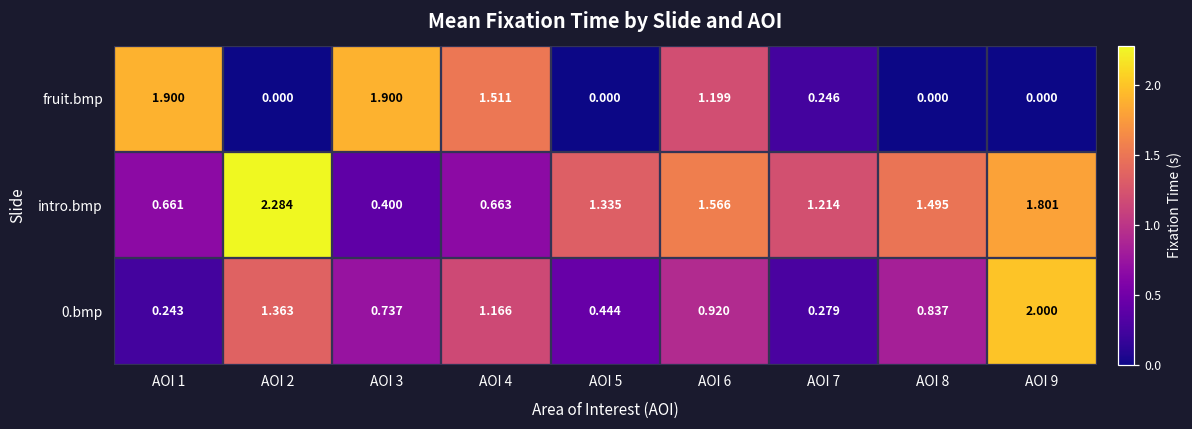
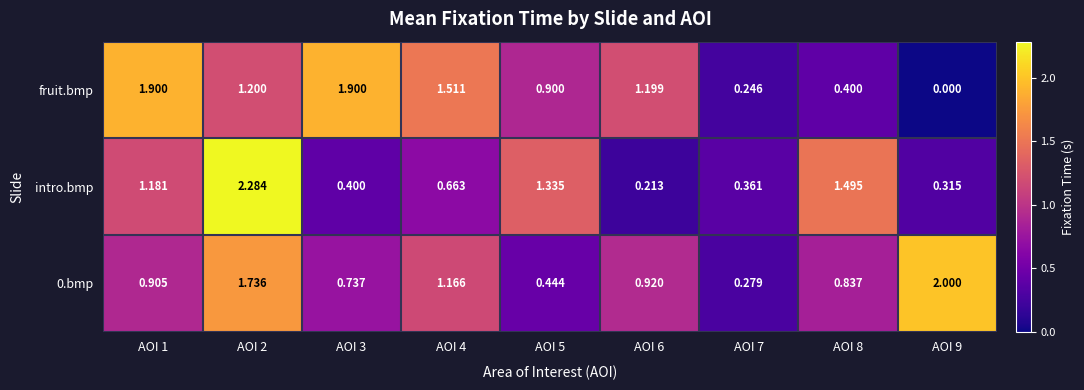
fruit.bmp, AOI 2: 0.000 -> 1.200
fruit.bmp, AOI 5: 0.000 -> 0.900
fruit.bmp, AOI 8: 0.000 -> 0.400
intro.bmp, AOI 1: 0.661 -> 1.181
intro.bmp, AOI 6: 1.566 -> 0.213
intro.bmp, AOI 7: 1.214 -> 0.361
intro.bmp, AOI 9: 1.801 -> 0.315
0.bmp, AOI 1: 0.243 -> 0.905
0.bmp, AOI 2: 1.363 -> 1.736
